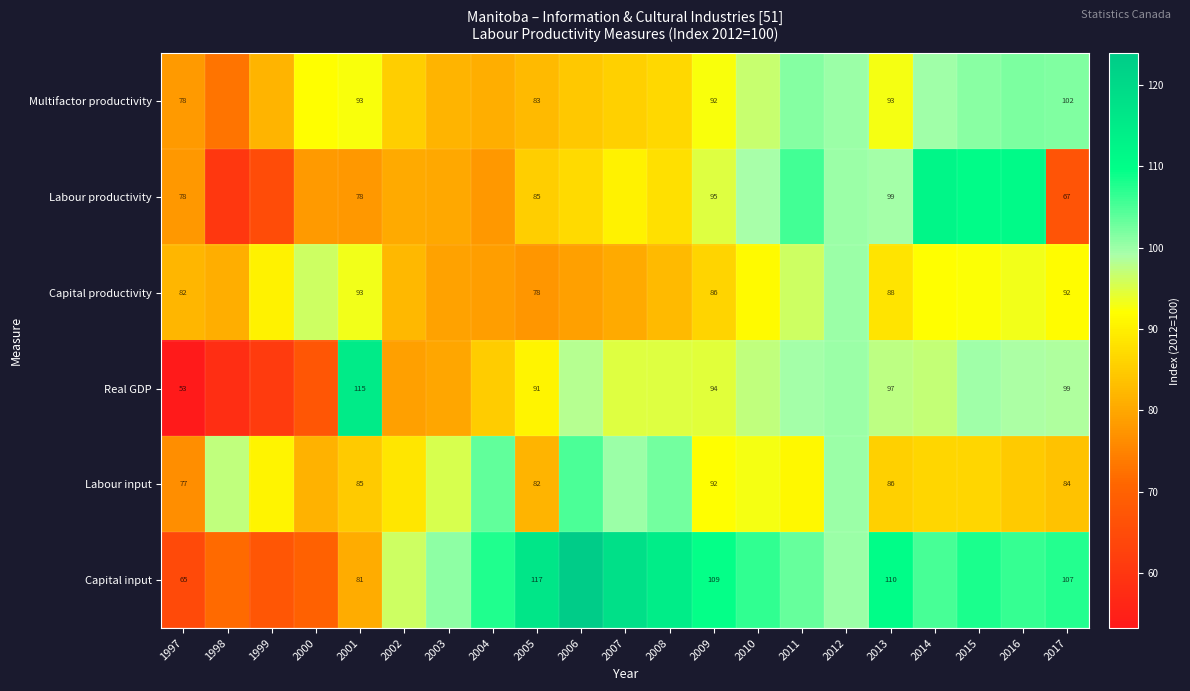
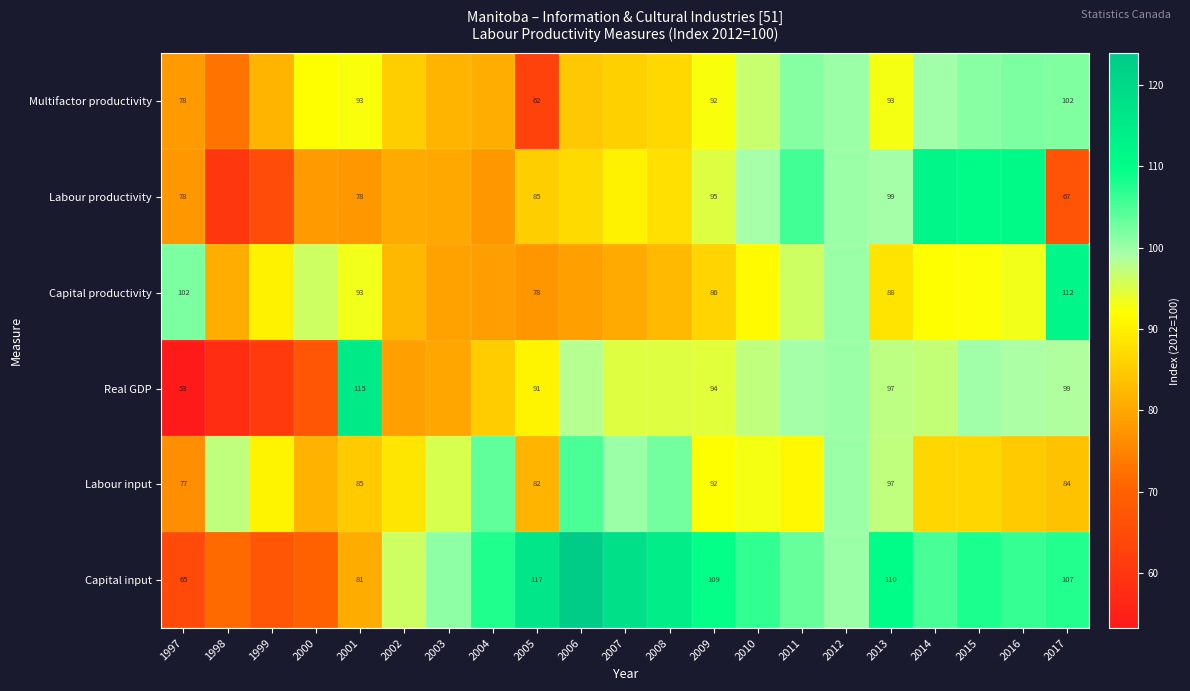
Multifactor productivity, 2005: 83 -> 62
Capital productivity, 1997: 82 -> 102
Capital productivity, 2017: 92 -> 112
Labour input, 2013: 86 -> 97
